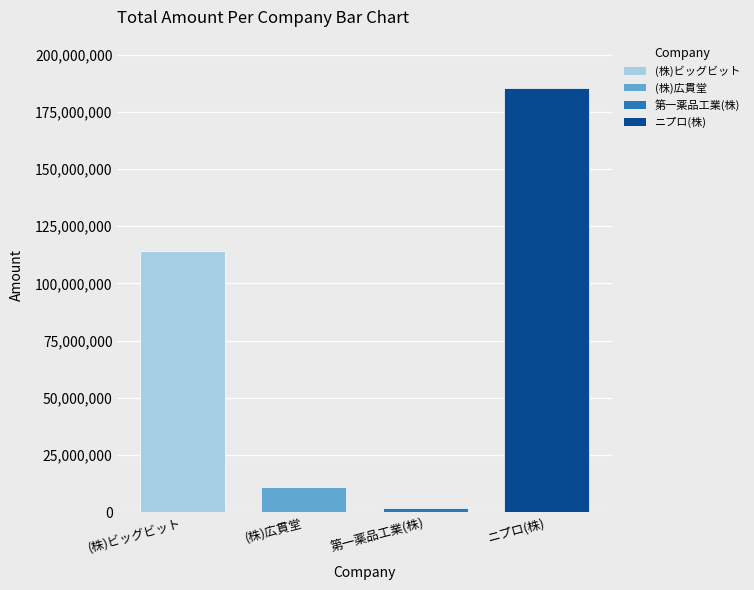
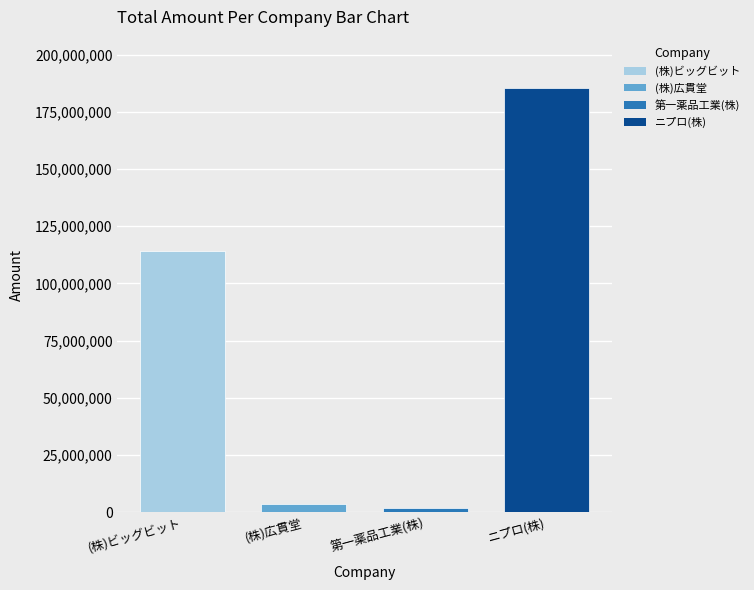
(株)広貫堂: 11,000,000 -> 4,000,000
